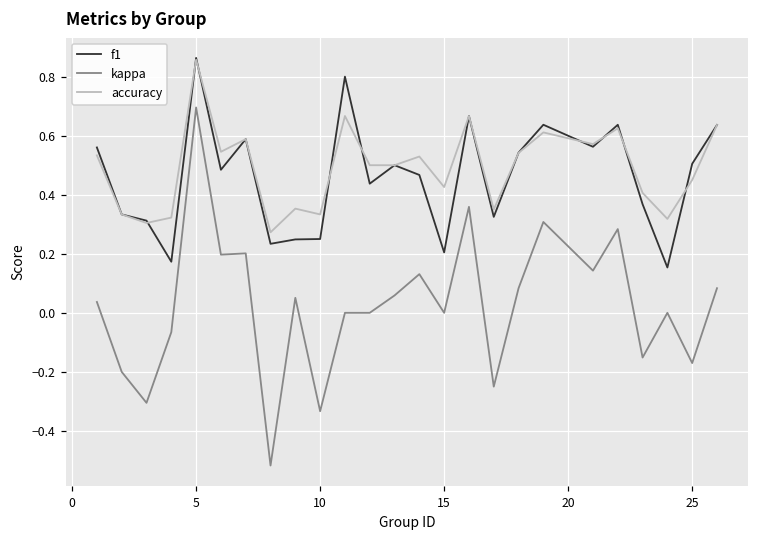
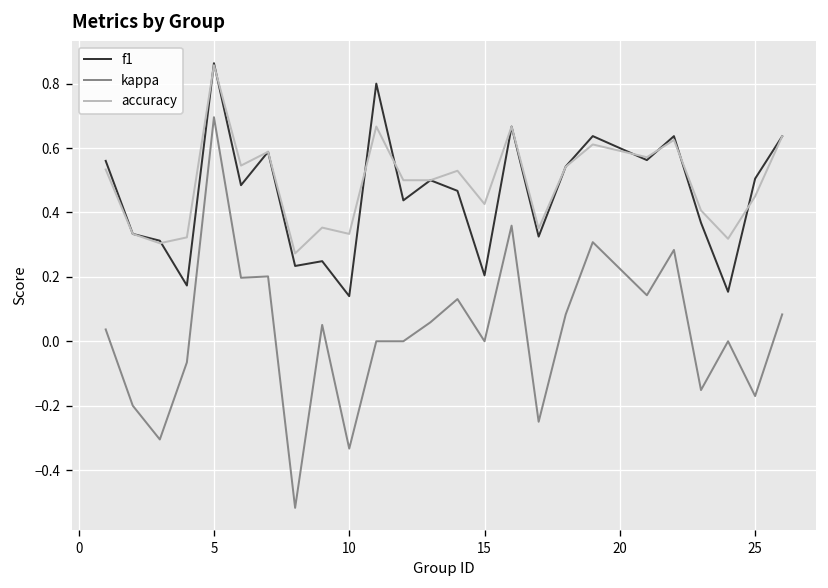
f1, 10: 0.25 -> 0.14
